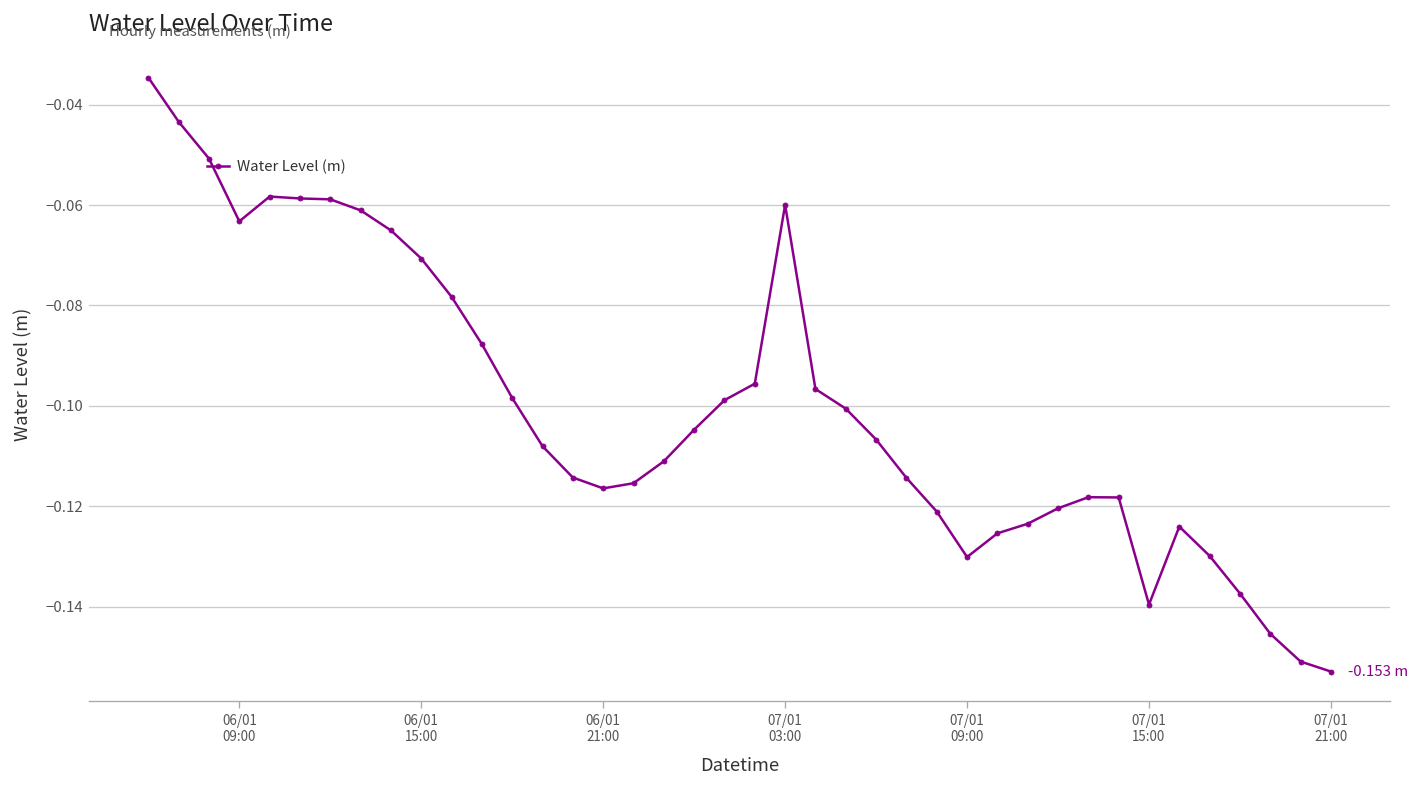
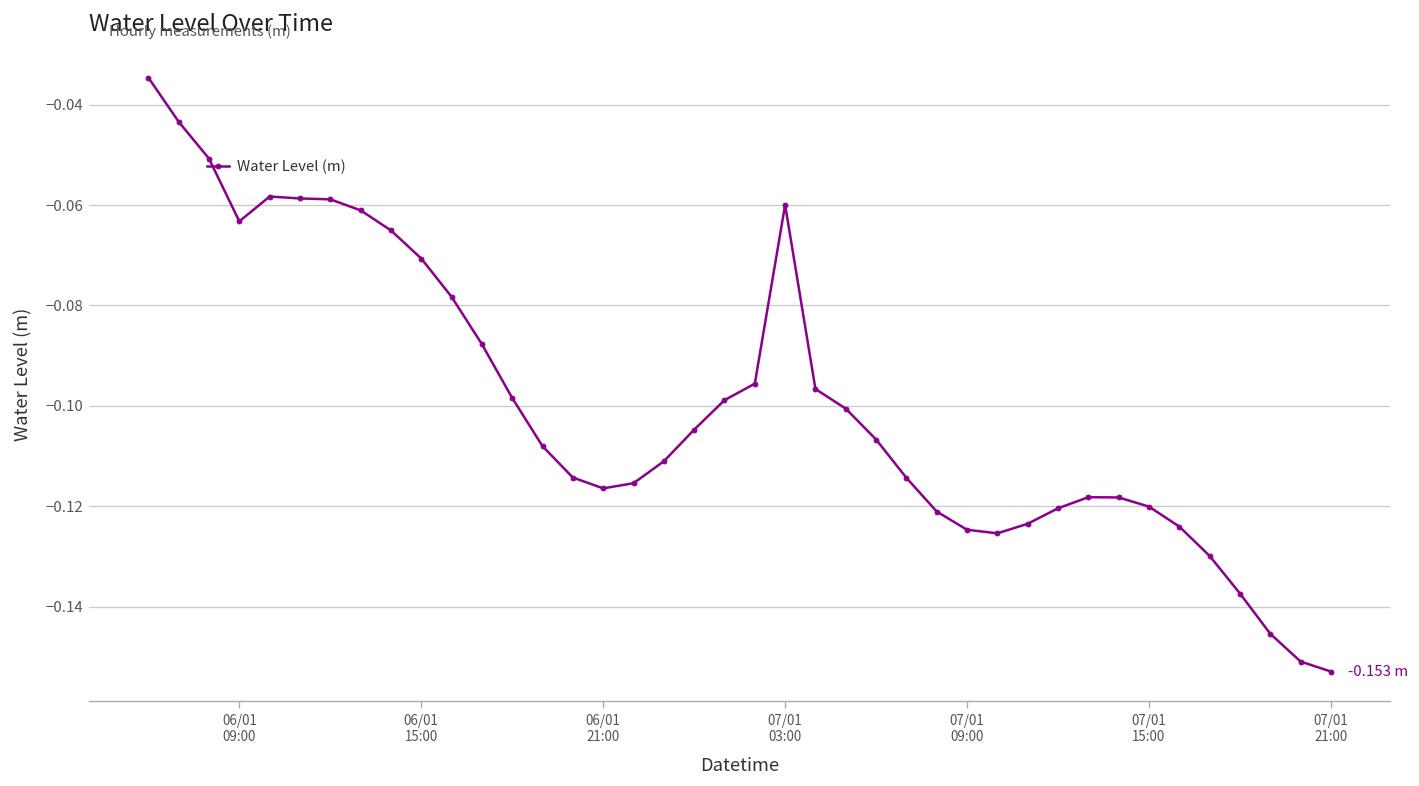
07/01 09:00: -0.130 -> -0.125
07/01 15:00: -0.140 -> -0.120
